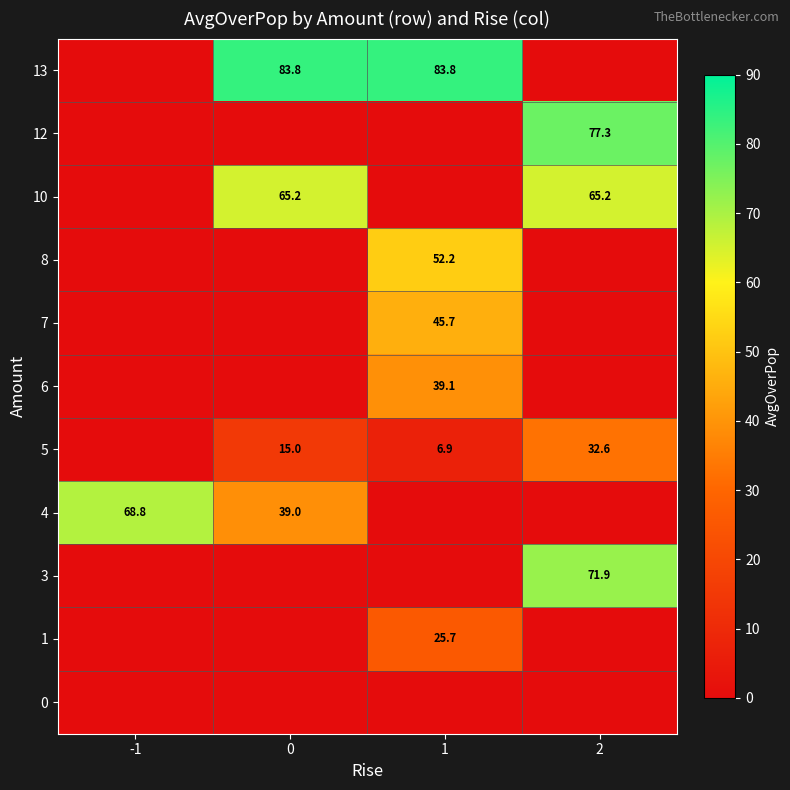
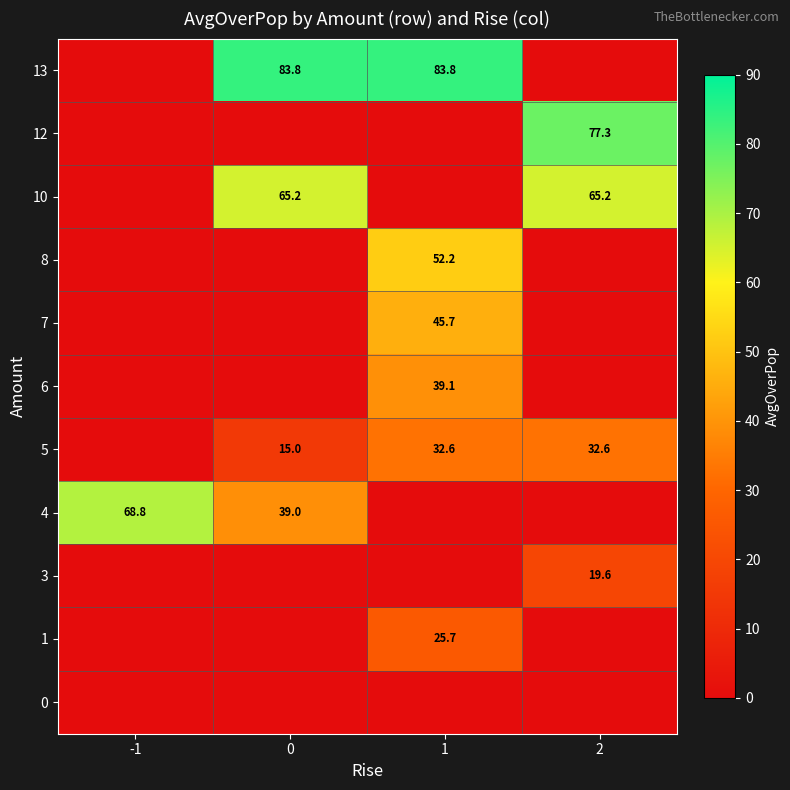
5, 1: 6.9 -> 32.6
3, 2: 71.9 -> 19.6
